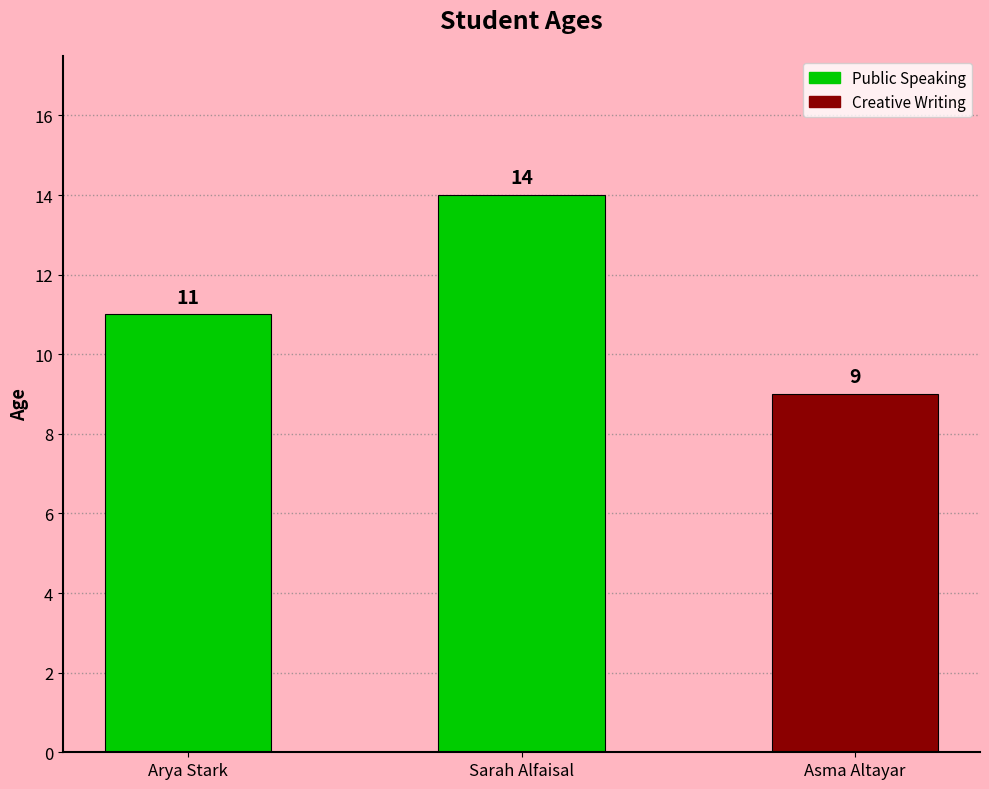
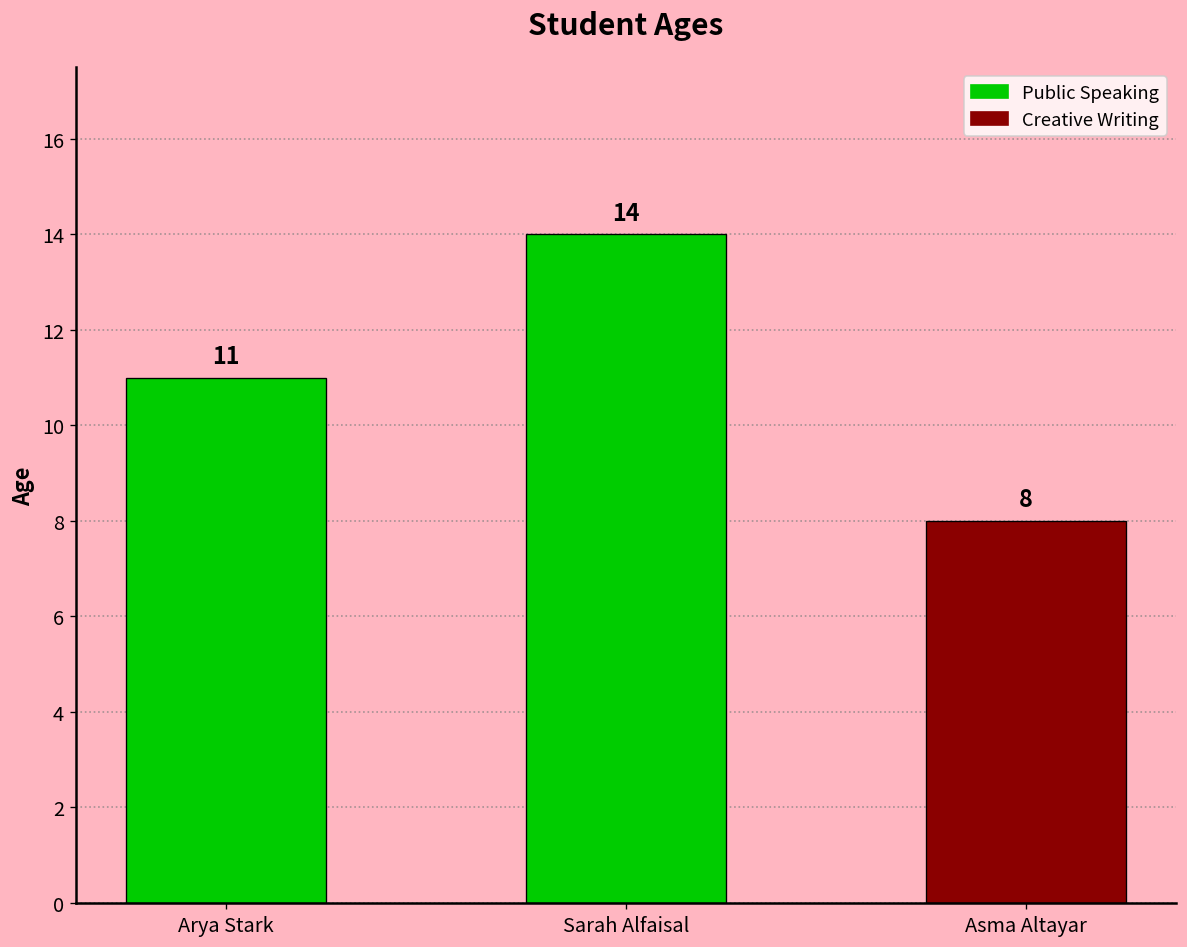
Asma Altayar: 9 -> 8
